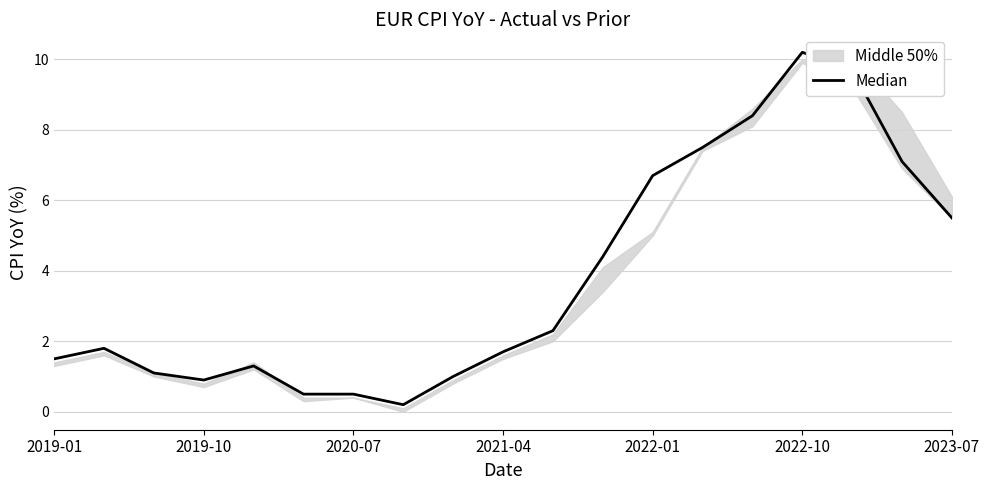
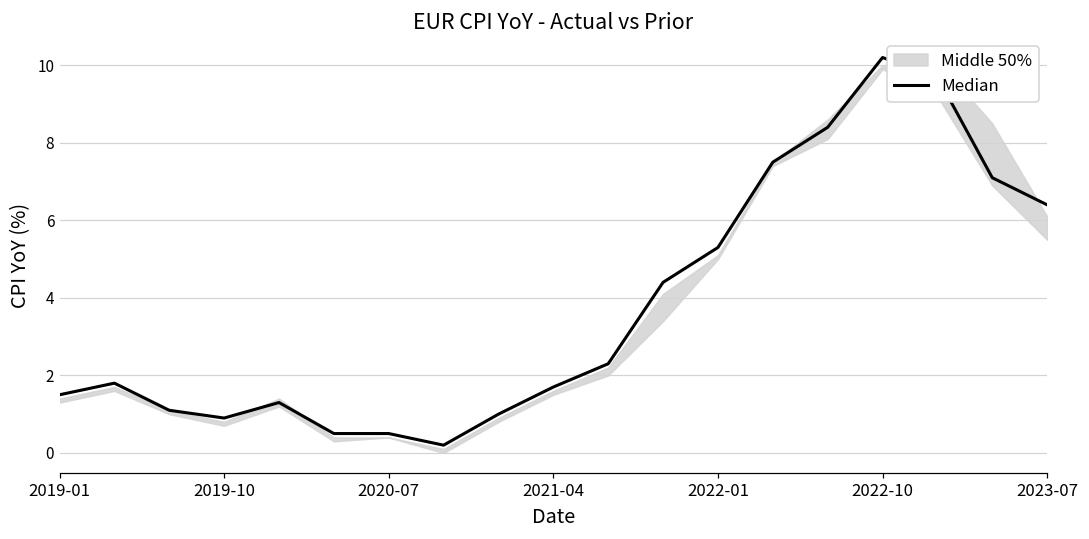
Median, 2022-01: 6.7 -> 5.3
Median, 2023-07: 5.5 -> 6.4
